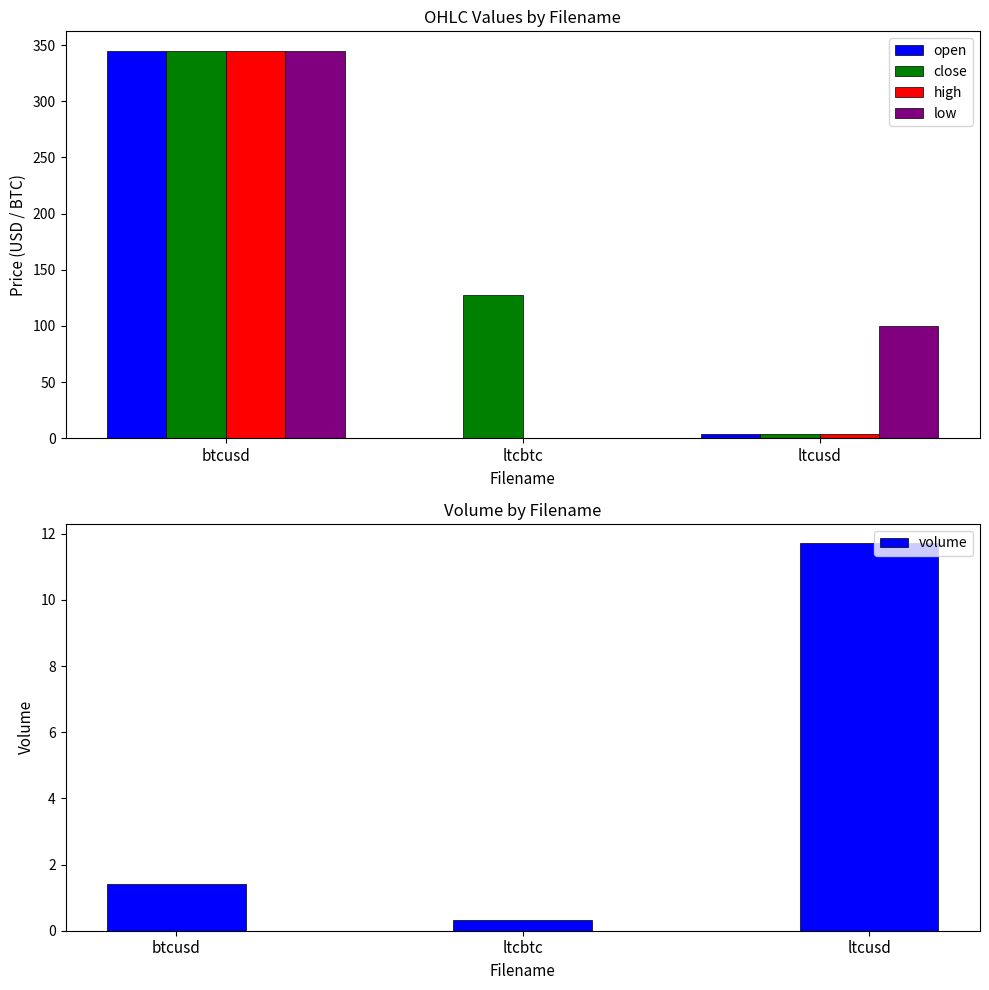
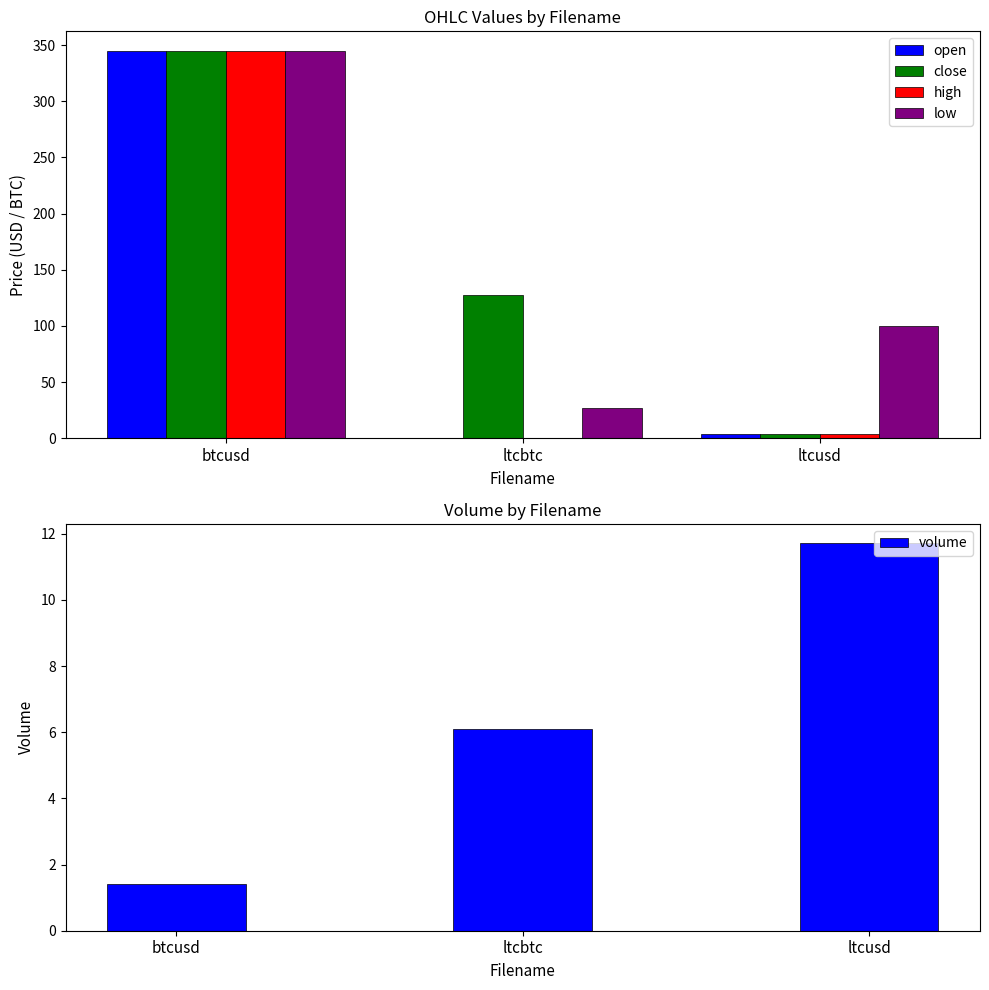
OHLC Values by Filename, low, ltcbtc: 0 -> 27
Volume by Filename, ltcbtc: 0.3 -> 6.1
